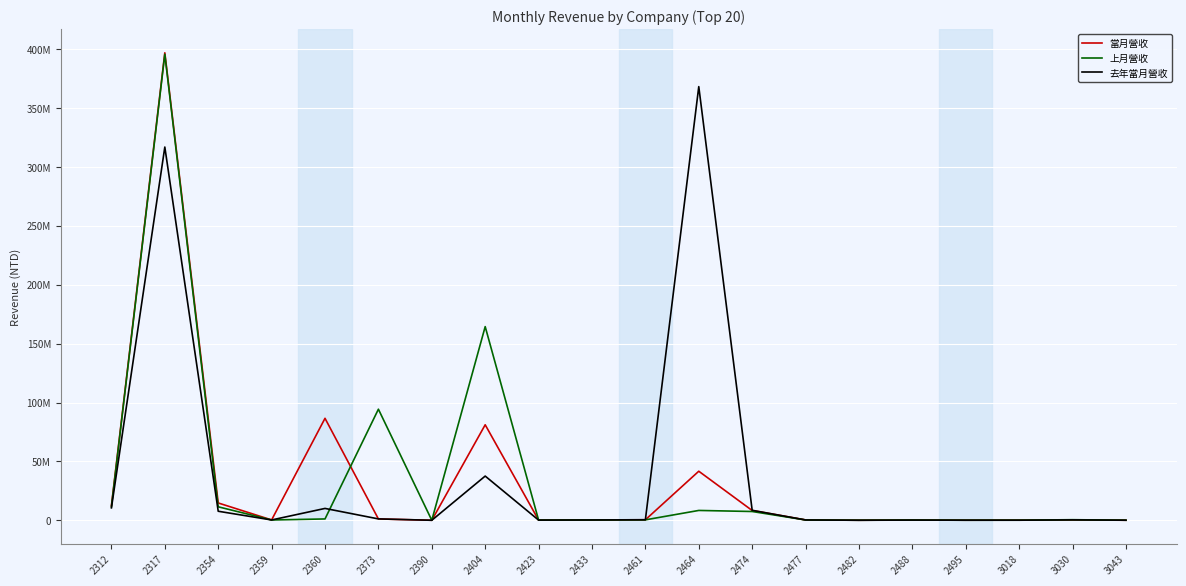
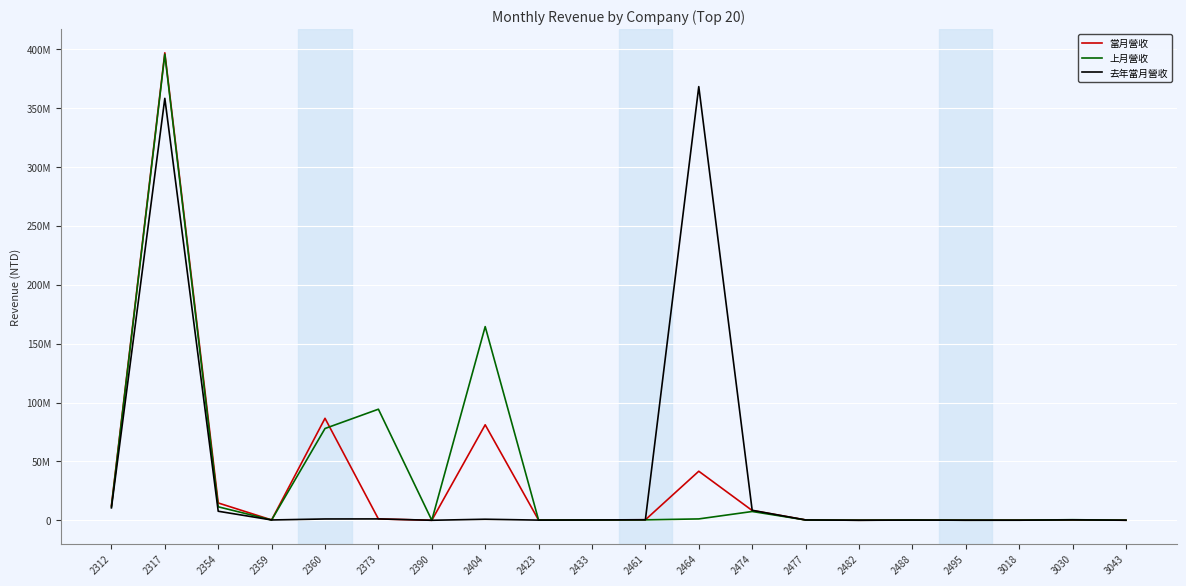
去年當月營收, 2317: 317000000 -> 358000000
上月營收, 2360: 1000000 -> 78000000
去年當月營收, 2360: 10000000 -> 1000000
去年當月營收, 2404: 38000000 -> 1000000
上月營收, 2464: 8000000 -> 1000000
